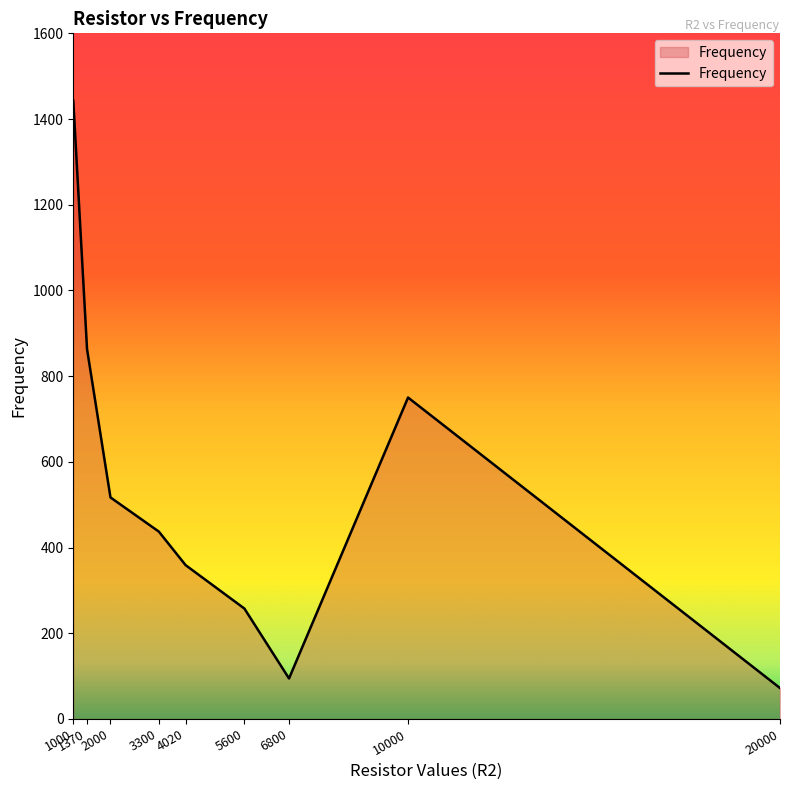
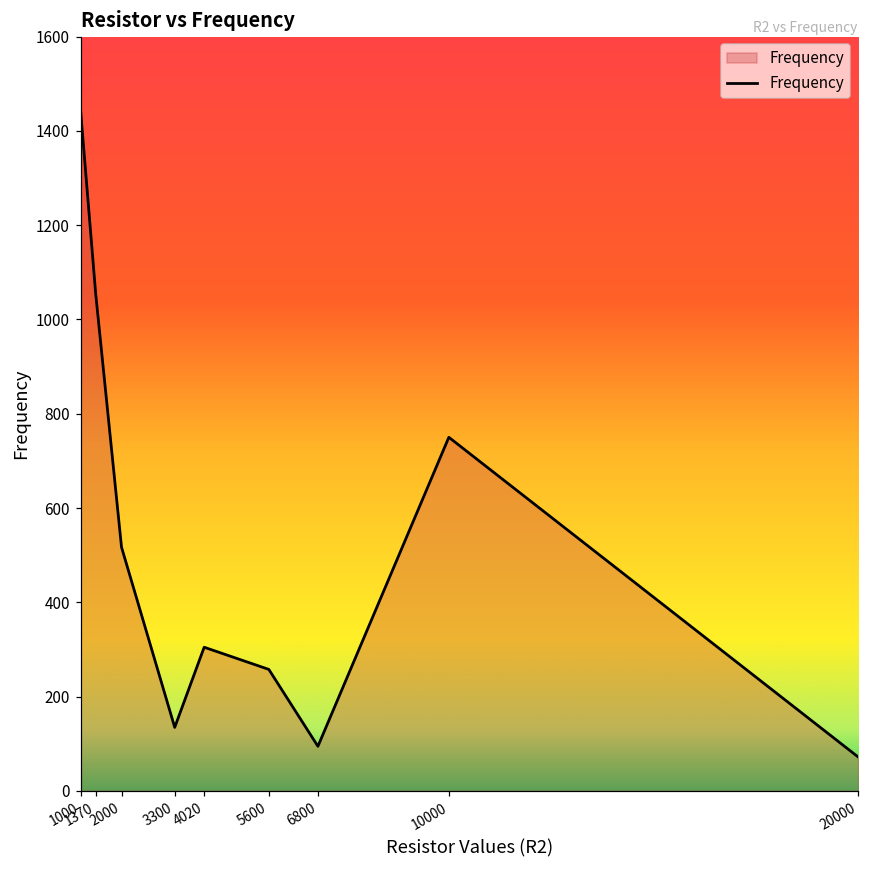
1370: 860 -> 1050
3300: 440 -> 130
4020: 360 -> 300
